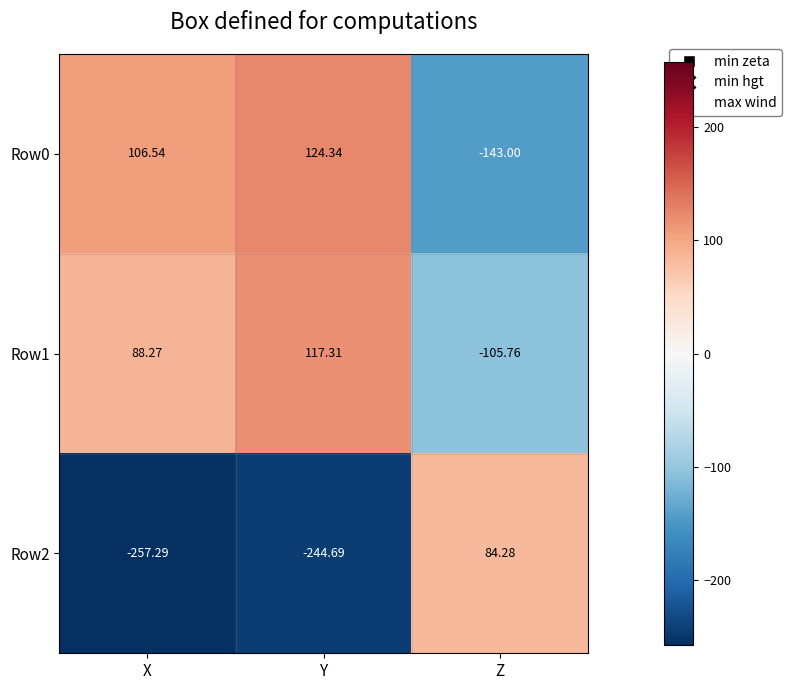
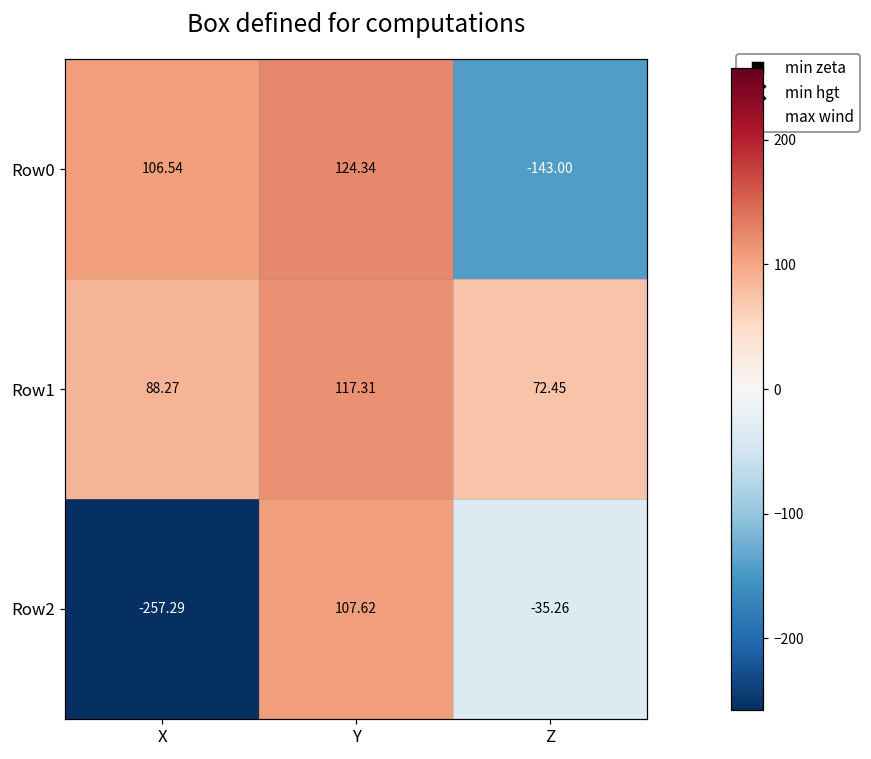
Row1, Z: -105.76 -> 72.45
Row2, Y: -244.69 -> 107.62
Row2, Z: 84.28 -> -35.26
